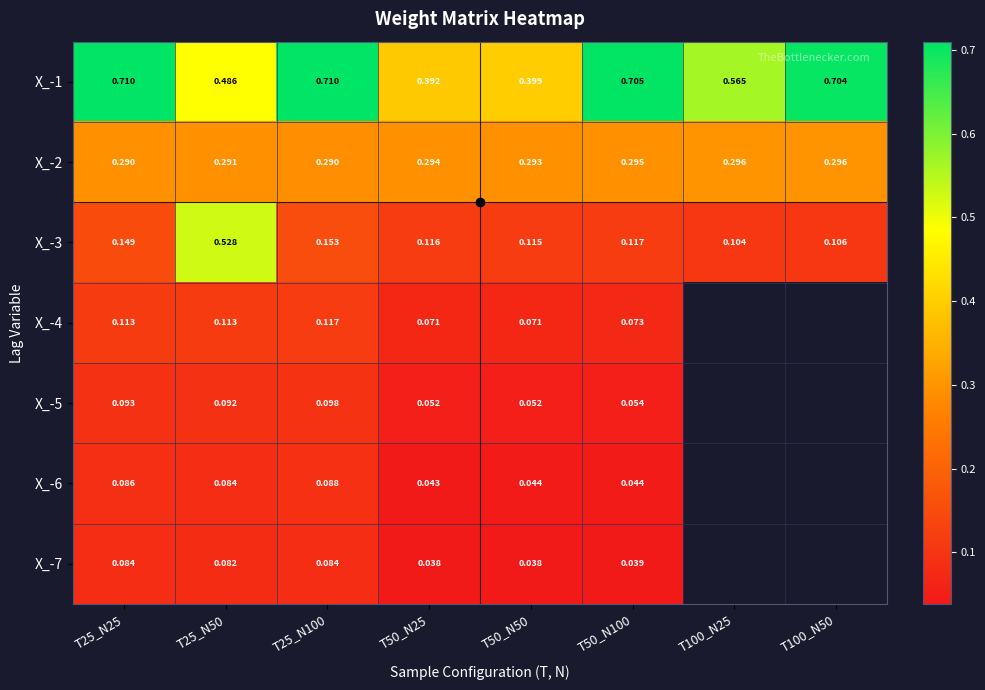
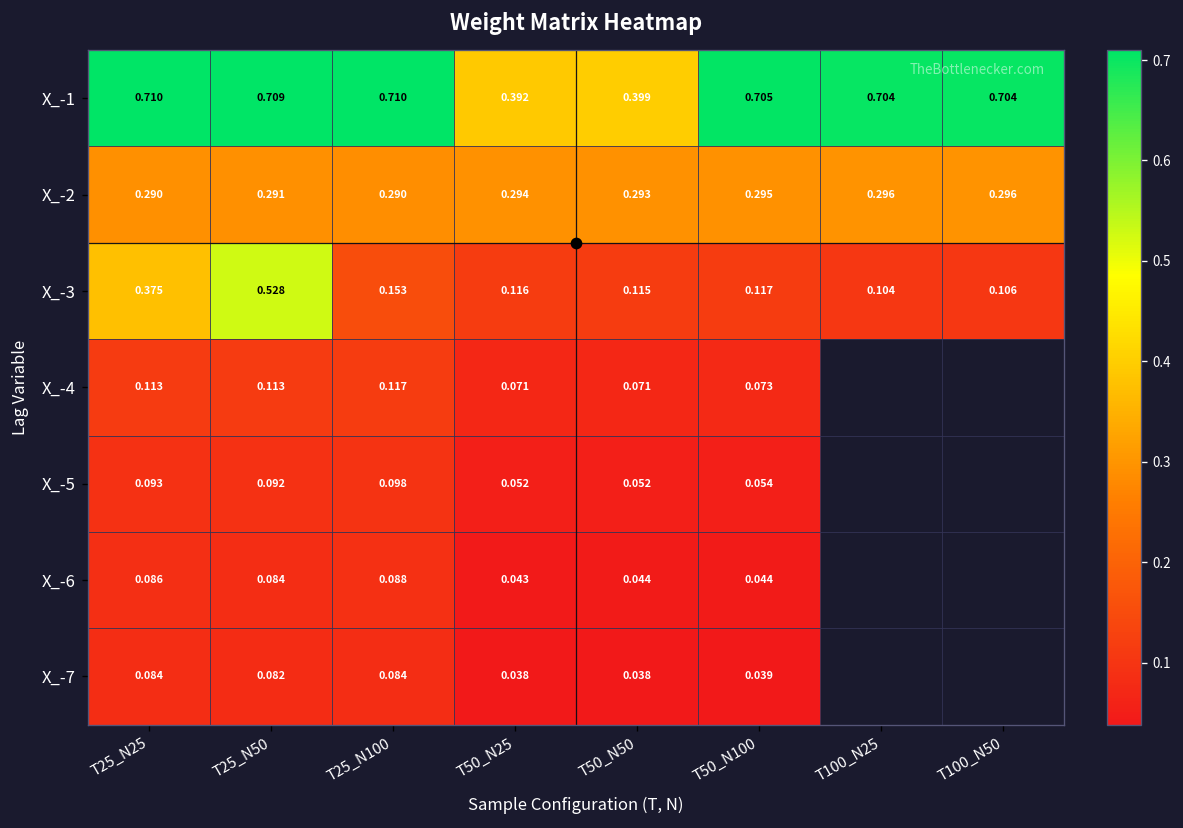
X_-1, T25_N50: 0.486 -> 0.709
X_-1, T100_N25: 0.565 -> 0.704
X_-3, T25_N25: 0.149 -> 0.375
